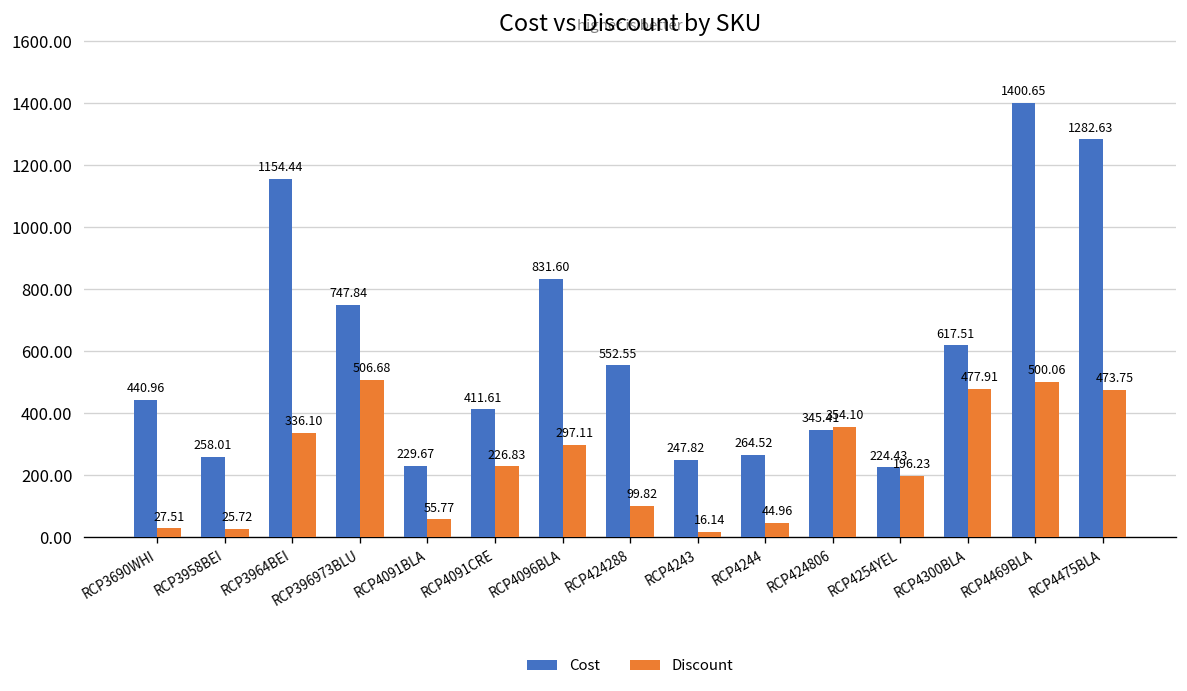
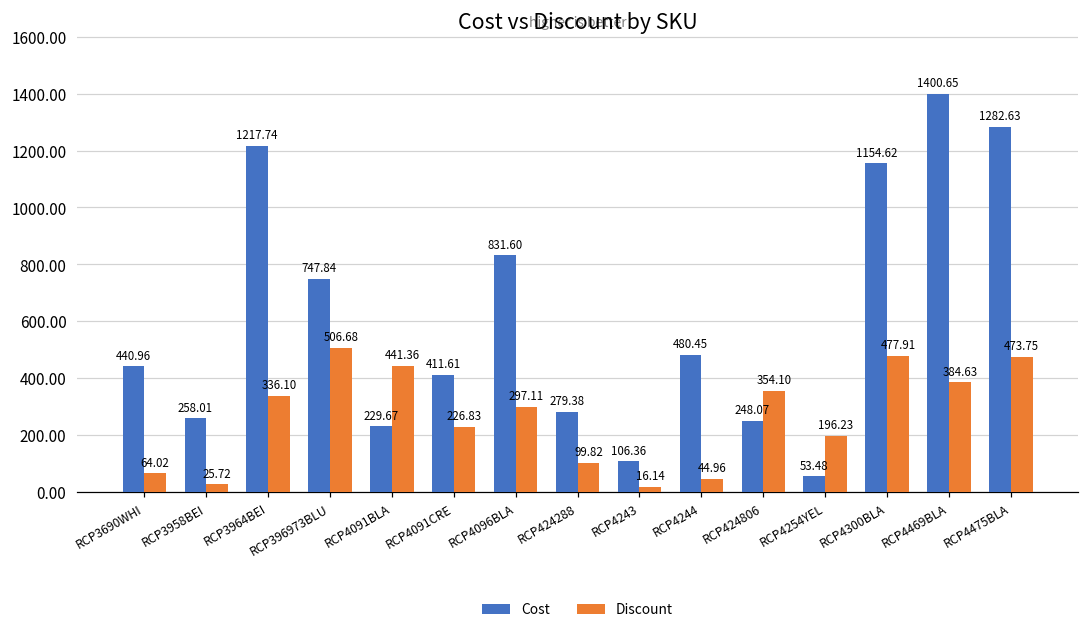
Discount, RCP3690WHI: 27.51 -> 64.02
Cost, RCP3964BEI: 1154.44 -> 1217.74
Discount, RCP4091BLA: 55.77 -> 441.36
Cost, RCP424288: 552.55 -> 279.38
Cost, RCP4243: 247.82 -> 106.36
Cost, RCP4244: 264.52 -> 480.45
Cost, RCP424806: 345.41 -> 248.07
Cost, RCP4254YEL: 224.43 -> 53.48
Cost, RCP4300BLA: 617.51 -> 1154.62
Discount, RCP4469BLA: 500.06 -> 384.63
